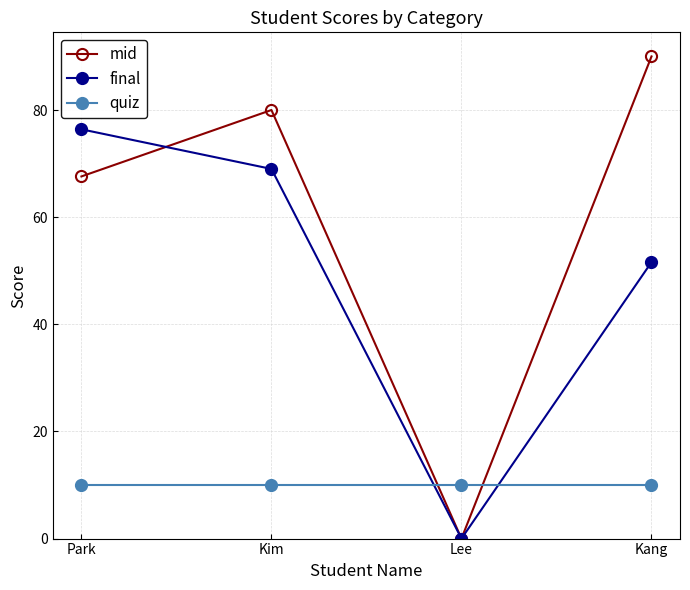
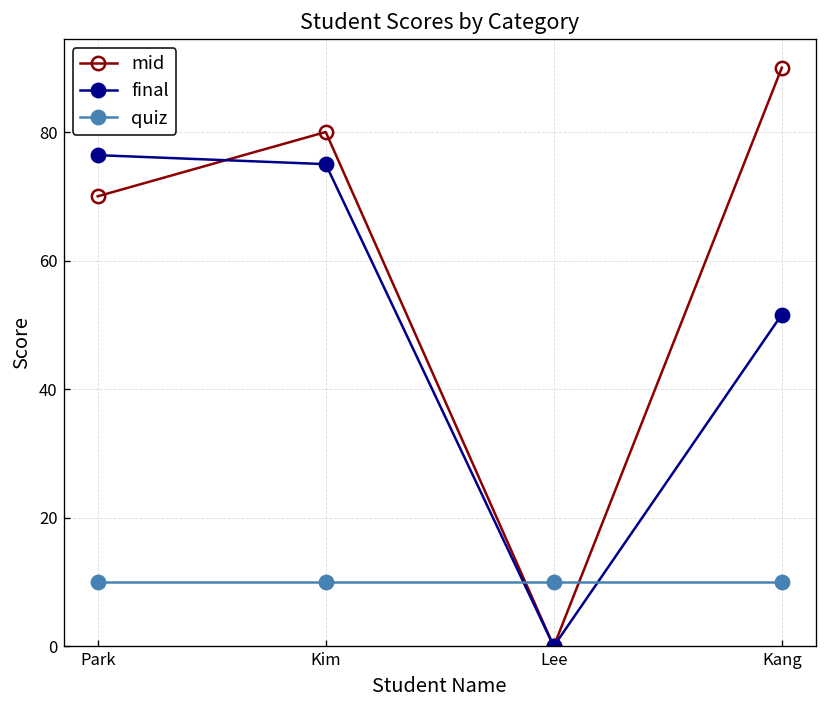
mid, Park: 68 -> 70
final, Kim: 69 -> 75
